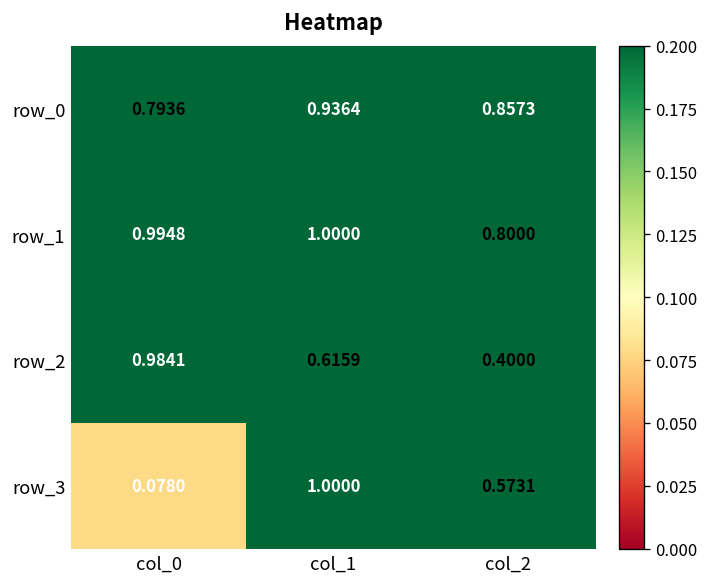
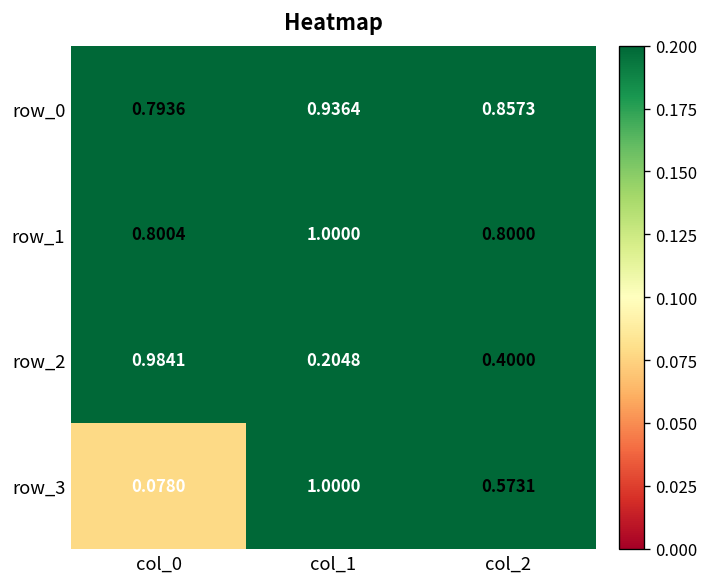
row_1, col_0: 0.9948 -> 0.8004
row_2, col_1: 0.6159 -> 0.2048
